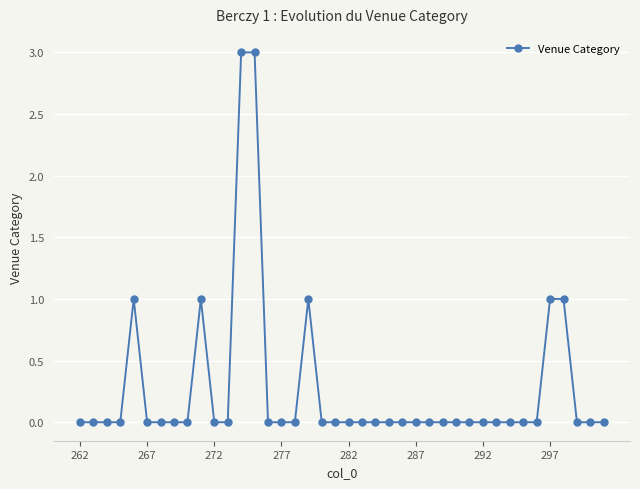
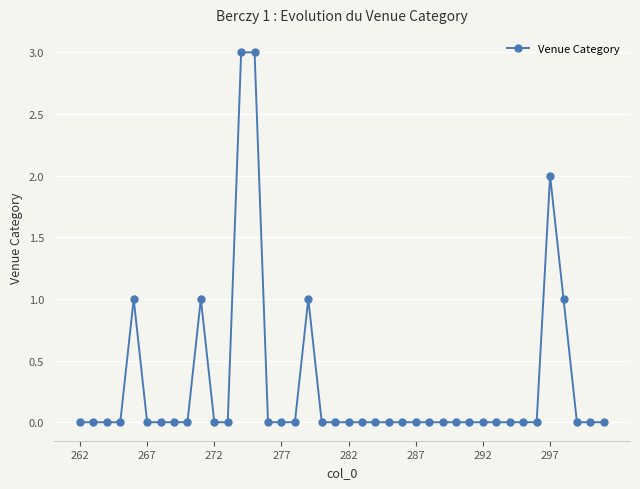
297: 1 -> 2
